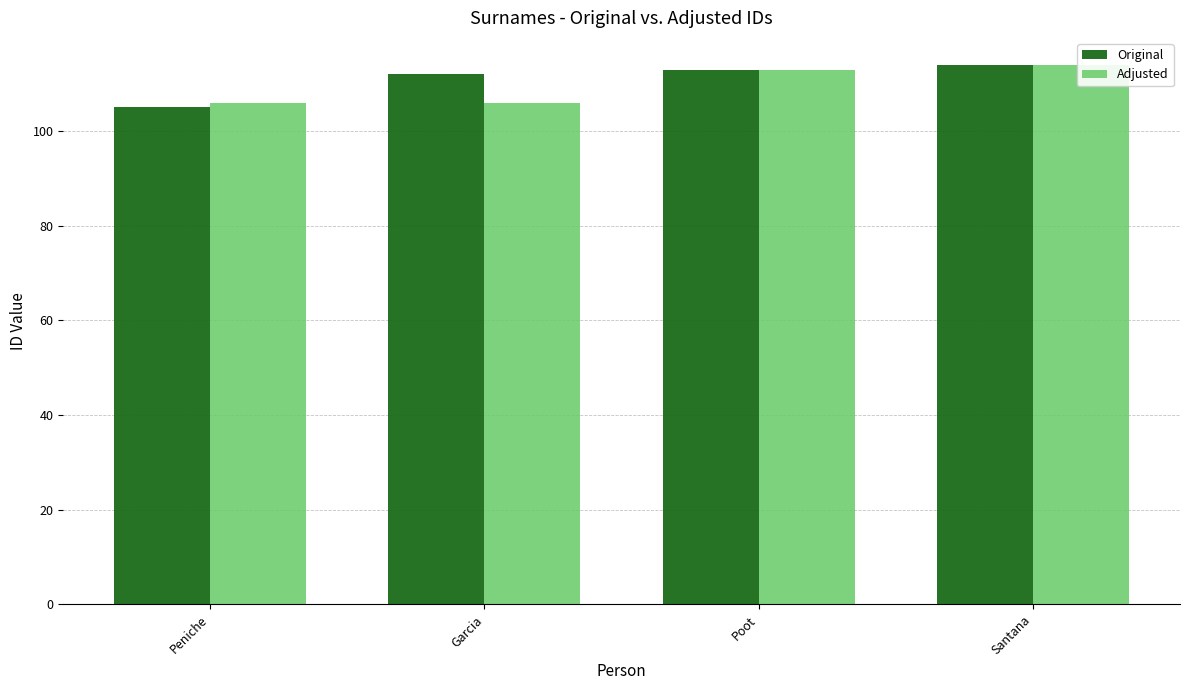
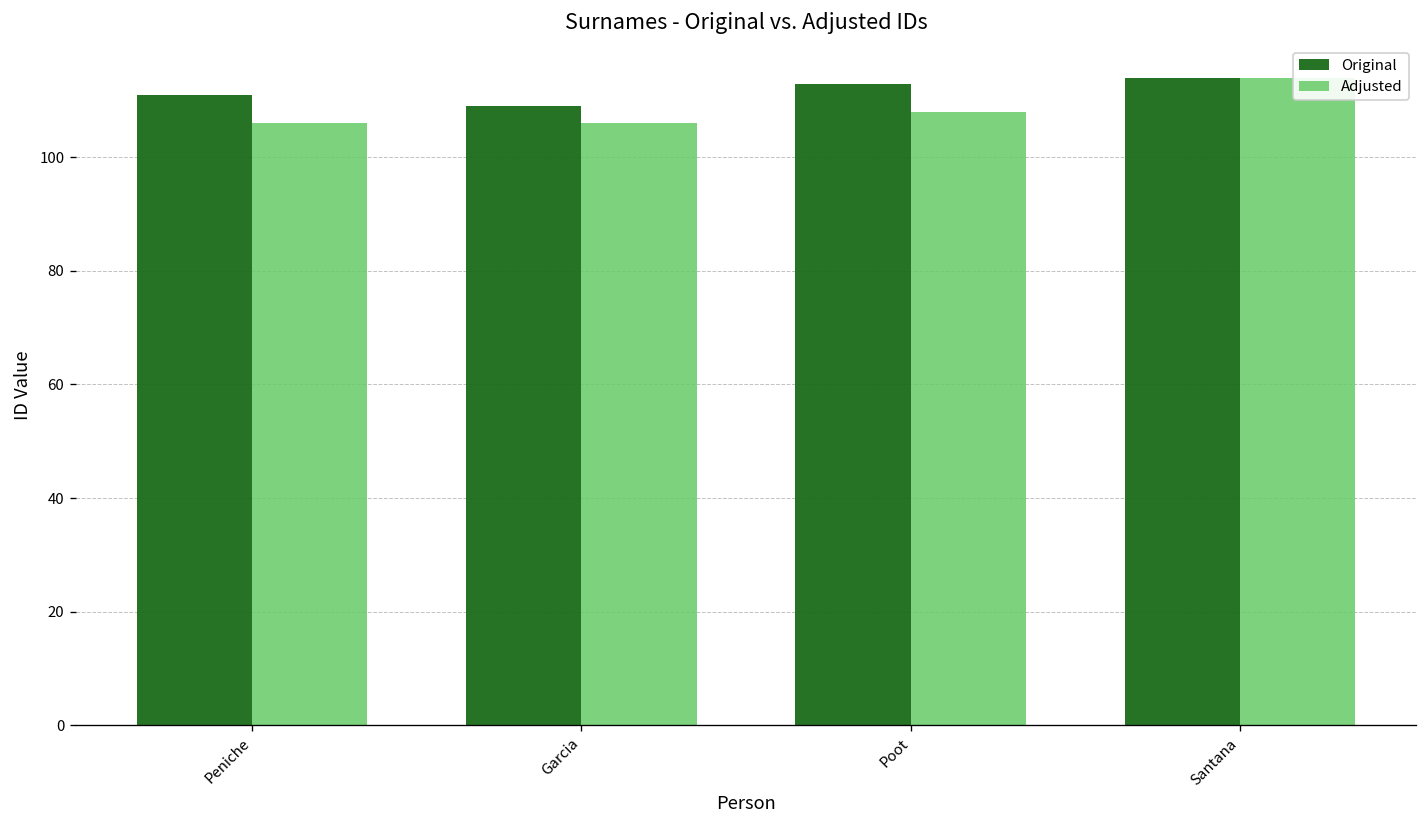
Original, Peniche: 105 -> 111
Original, Garcia: 112 -> 109
Adjusted, Poot: 113 -> 108
